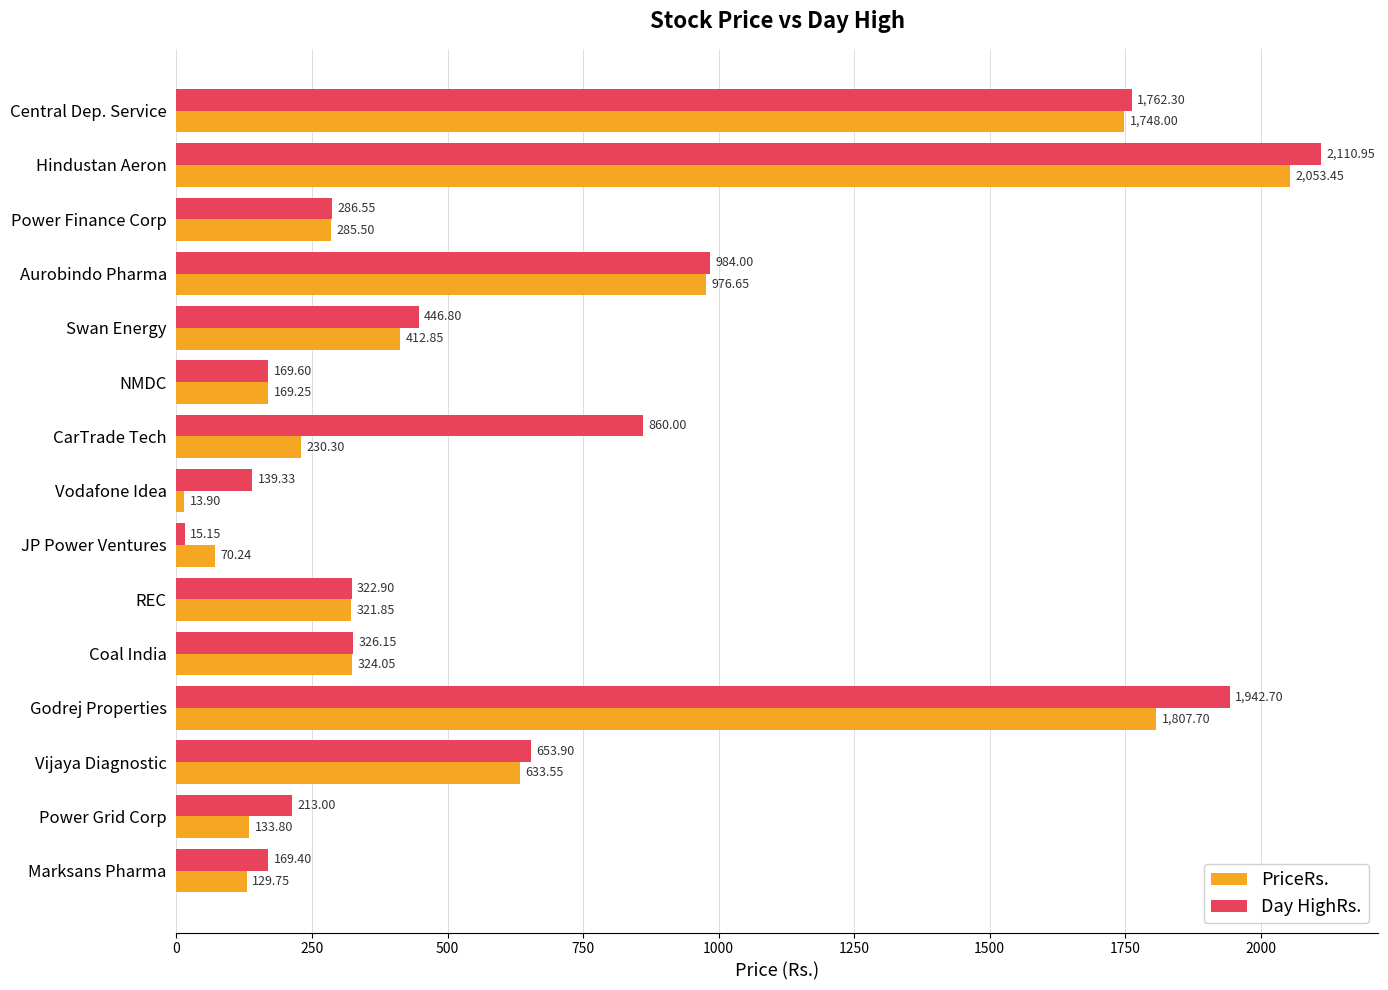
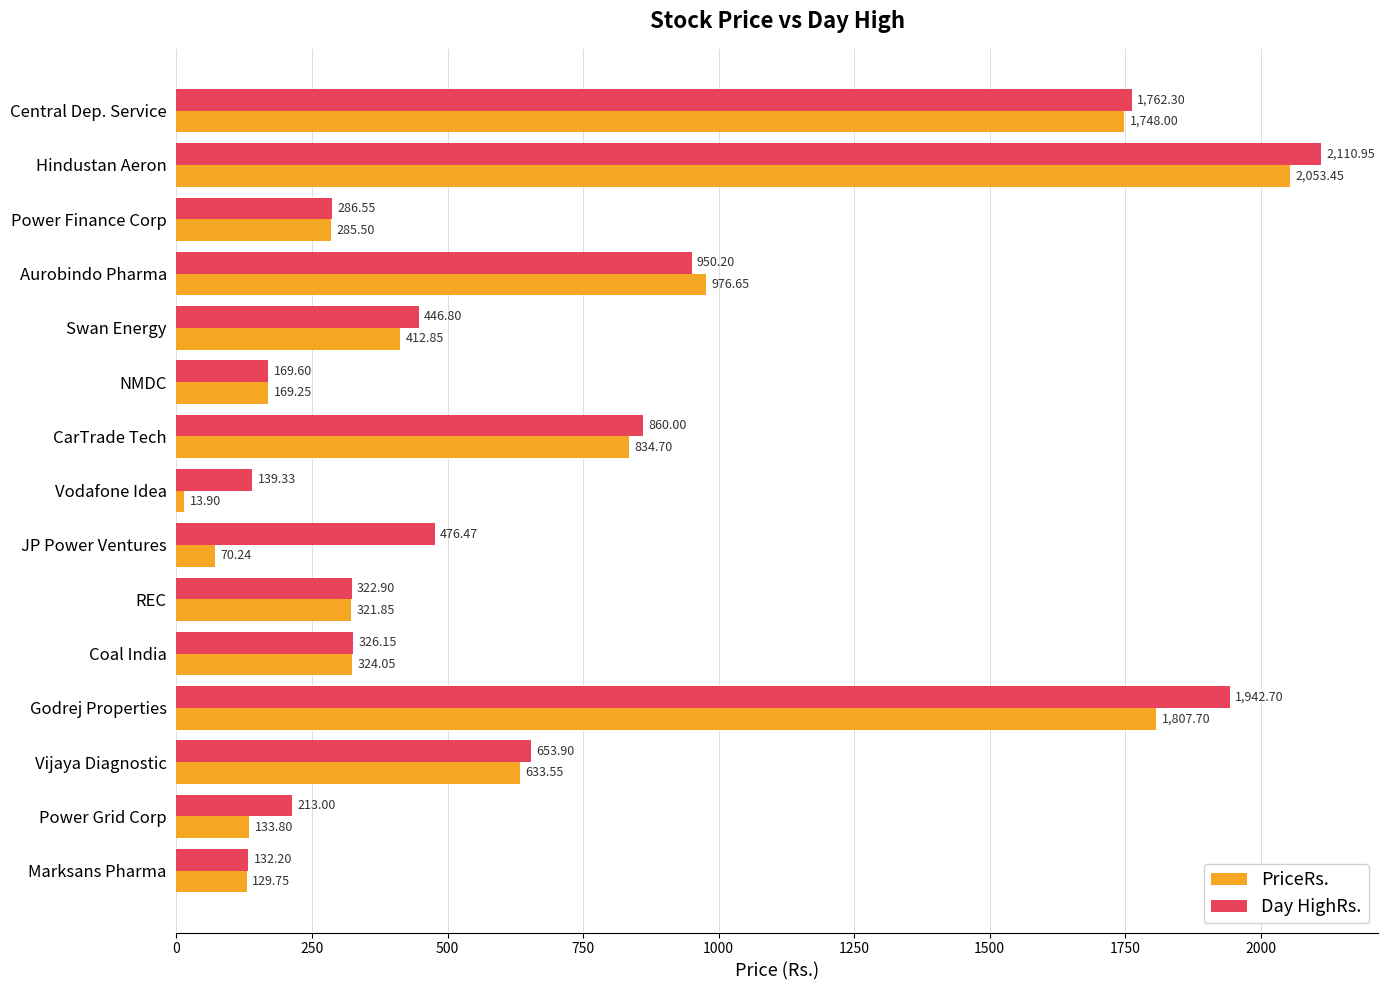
Day HighRs., Aurobindo Pharma: 984.00 -> 950.20
PriceRs., CarTrade Tech: 230.30 -> 834.70
Day HighRs., JP Power Ventures: 15.15 -> 476.47
Day HighRs., Marksans Pharma: 169.40 -> 132.20
